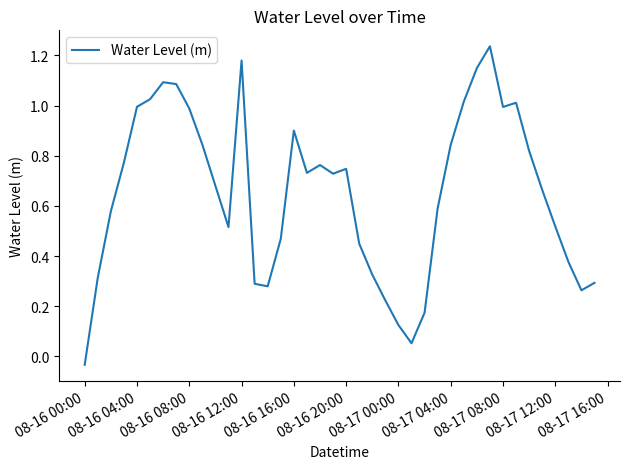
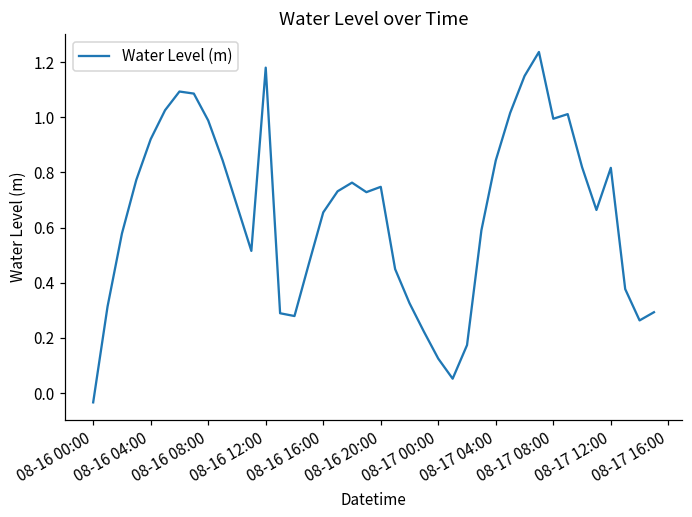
08-16 04:00: 1.00 -> 0.92
08-16 16:00: 0.90 -> 0.66
08-17 12:00: 0.52 -> 0.82
